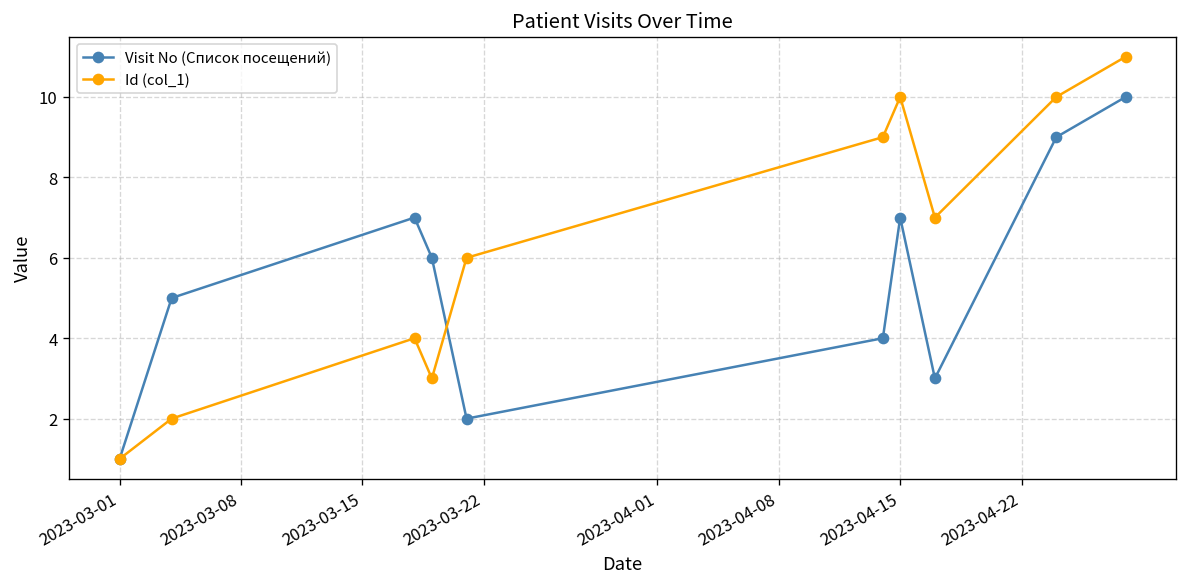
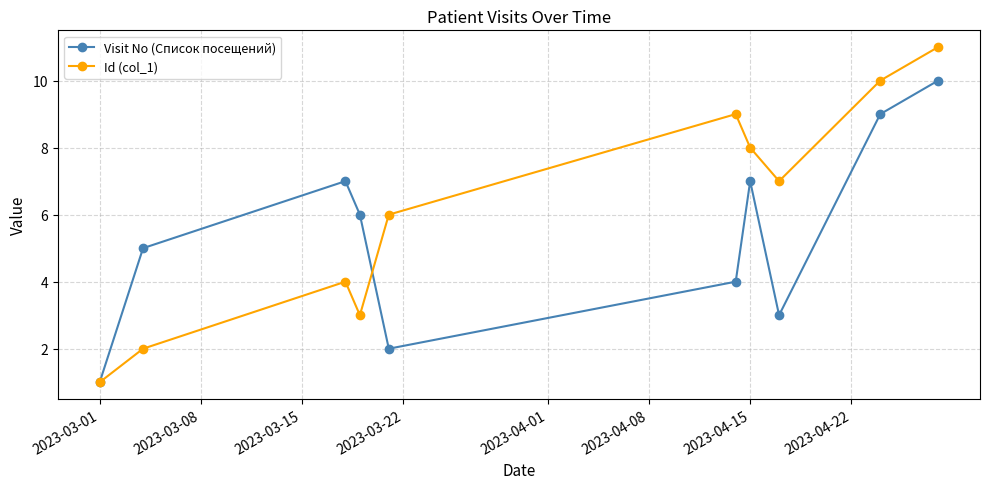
Id (col_1), 2023-04-15: 10 -> 8
